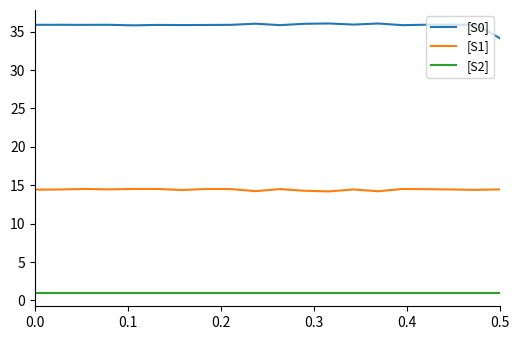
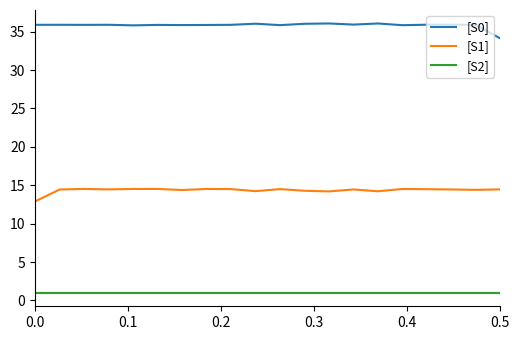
[S1], 0.0: 14 -> 13
